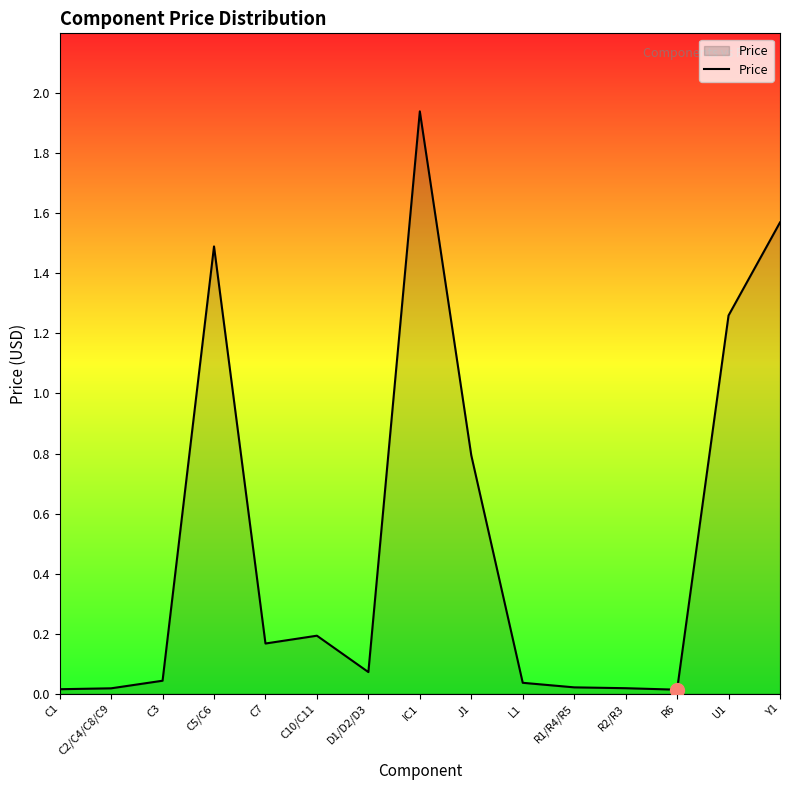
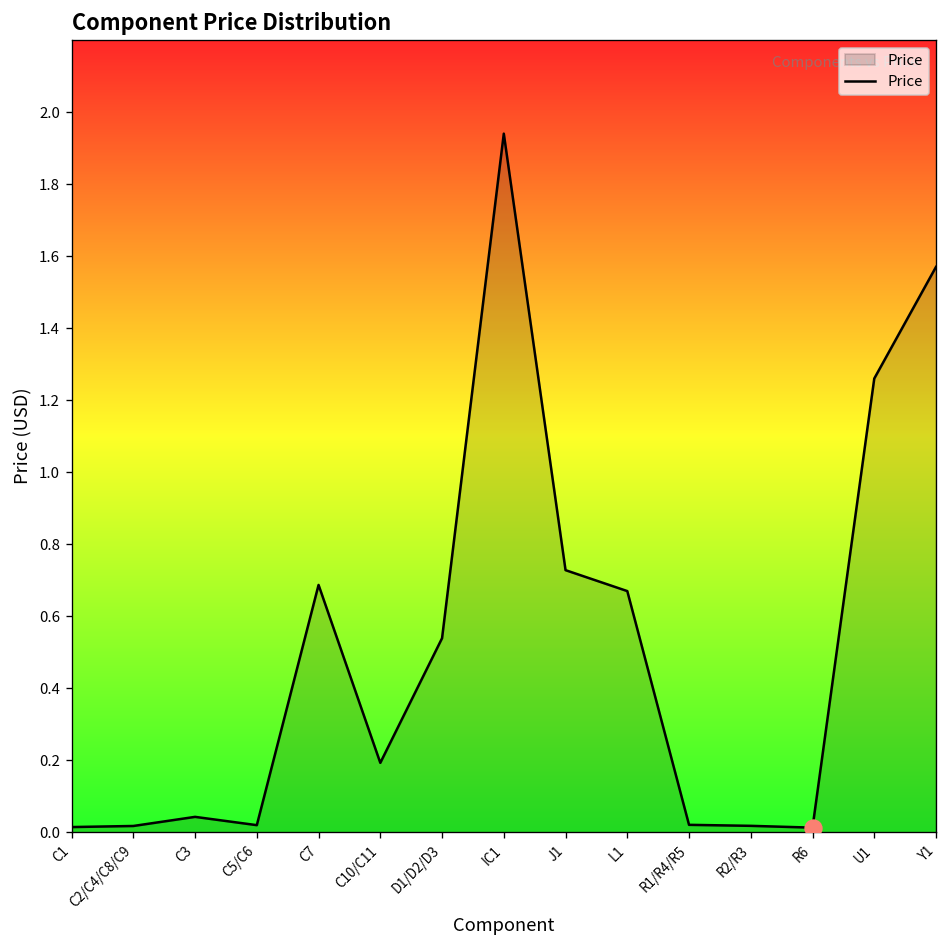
Price, C5/C6: 1.49 -> 0.02
Price, C7: 0.17 -> 0.69
Price, D1/D2/D3: 0.07 -> 0.54
Price, J1: 0.79 -> 0.73
Price, L1: 0.04 -> 0.67
